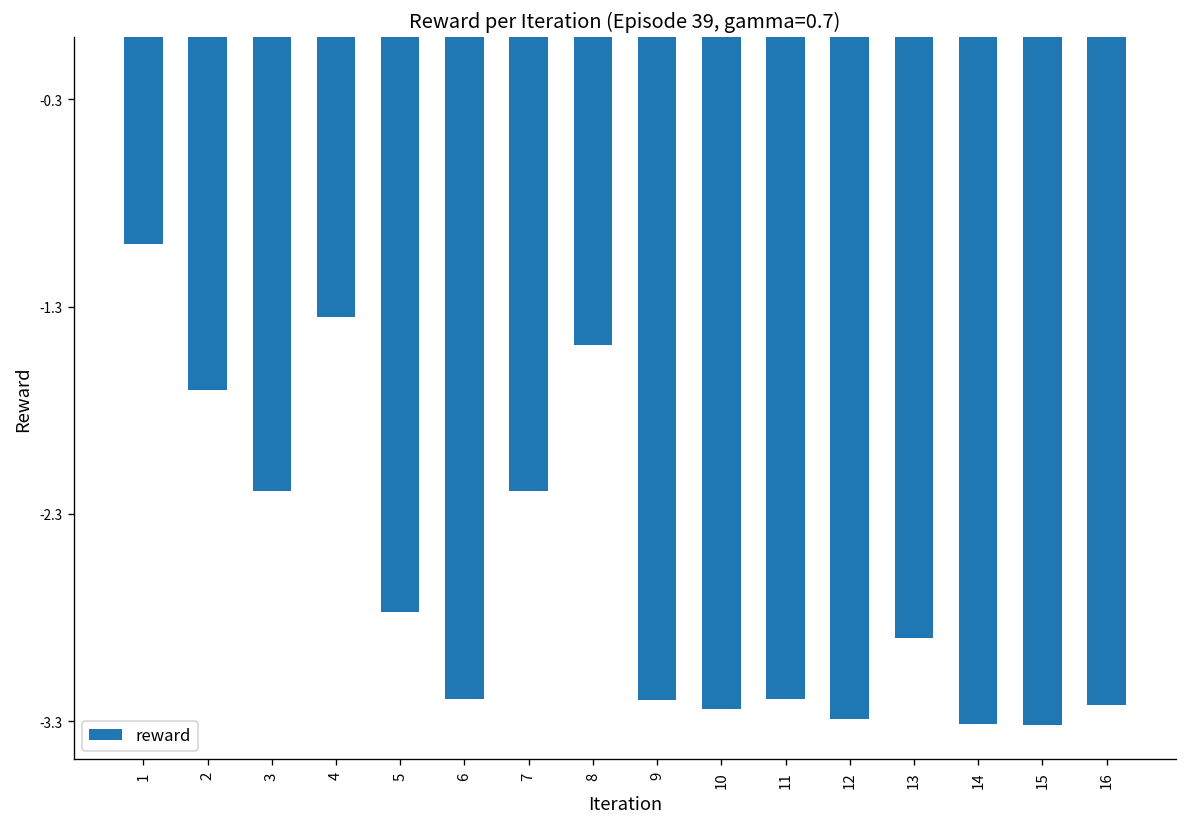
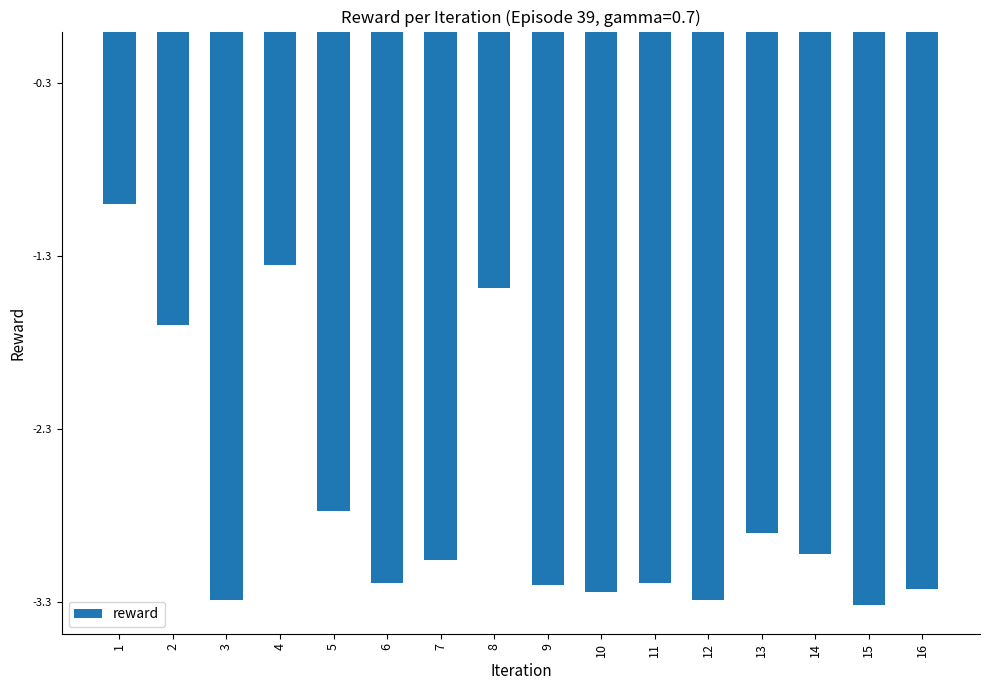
3: -2.19 -> -3.29
7: -2.19 -> -3.06
14: -3.31 -> -3.02
